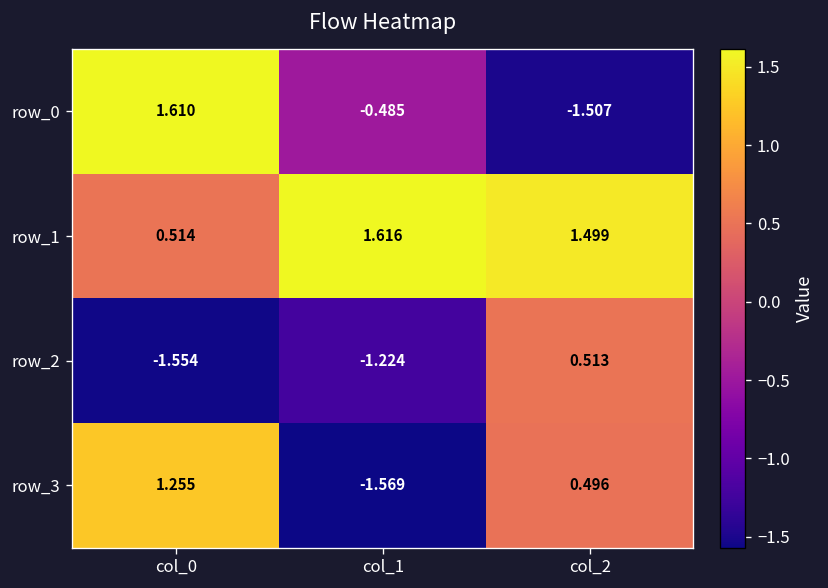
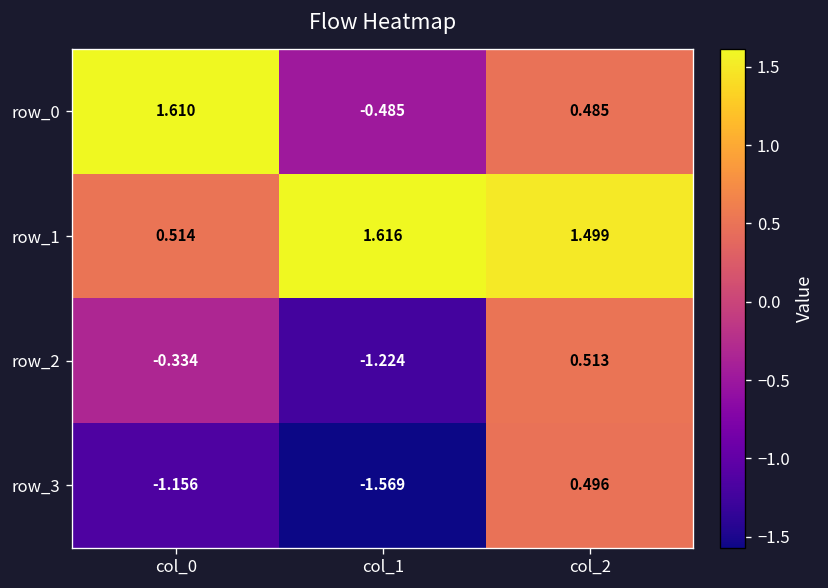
row_0, col_2: -1.507 -> 0.485
row_2, col_0: -1.554 -> -0.334
row_3, col_0: 1.255 -> -1.156
